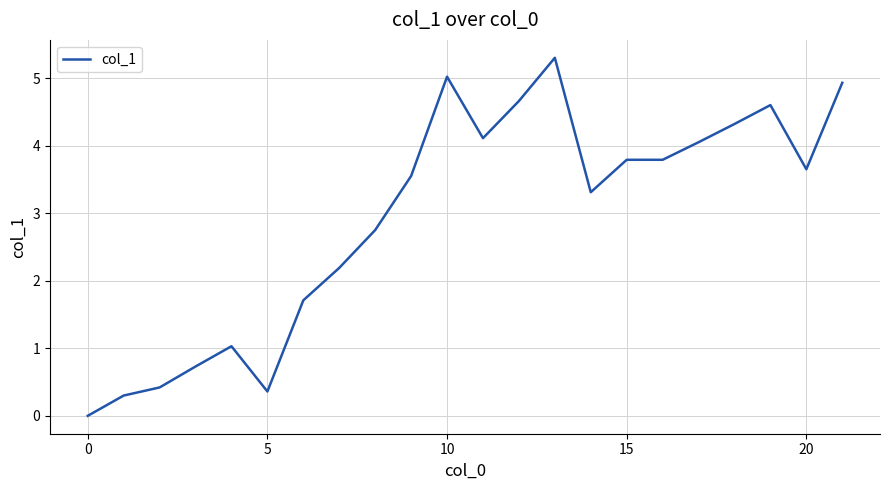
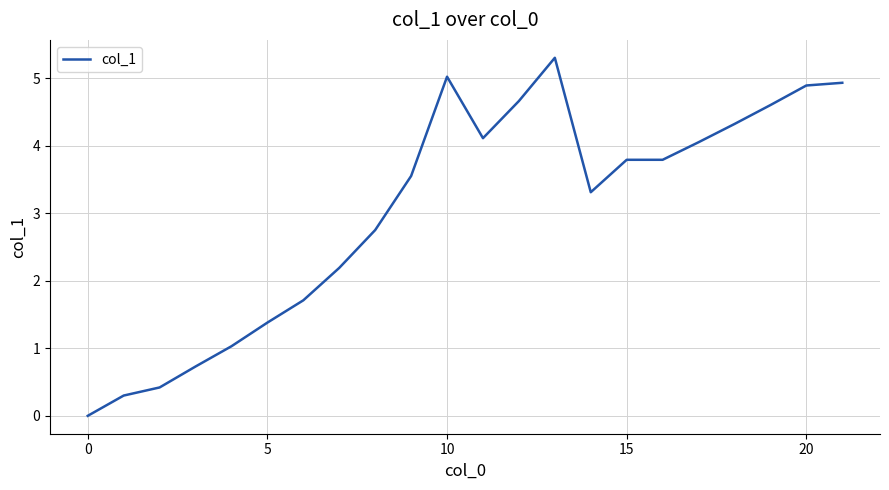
5: 0.4 -> 1.4
20: 3.7 -> 4.9
